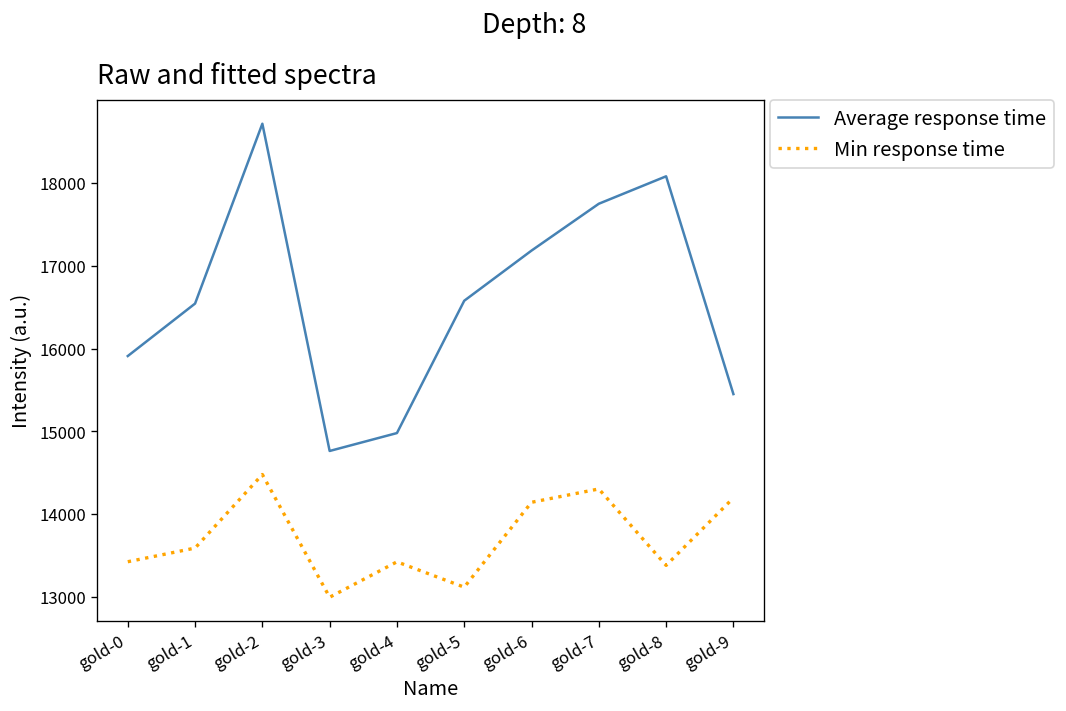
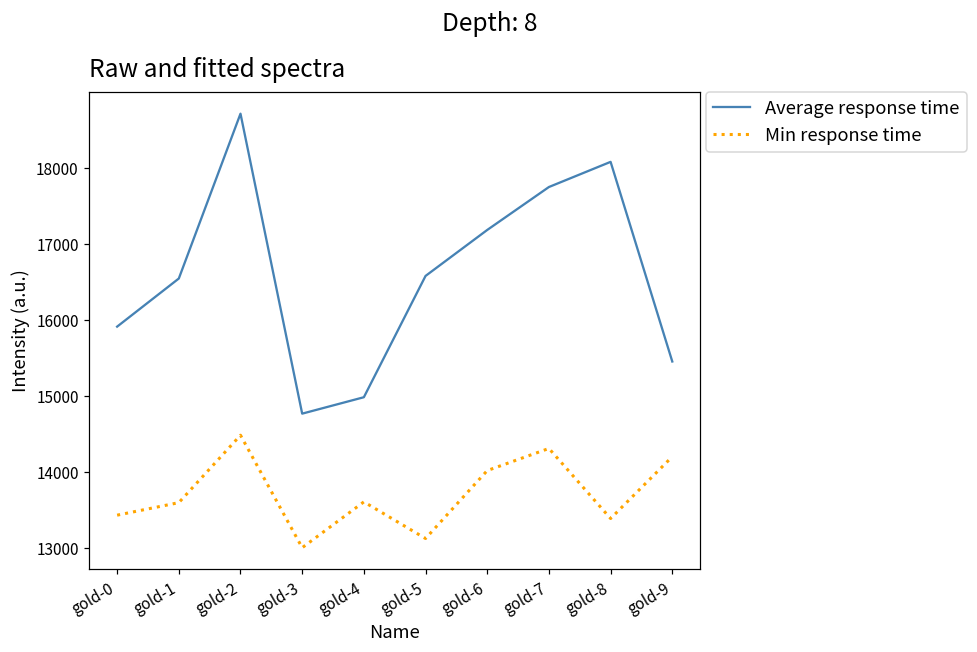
Min response time, gold-4: 13400 -> 13600
Min response time, gold-6: 14100 -> 14000
